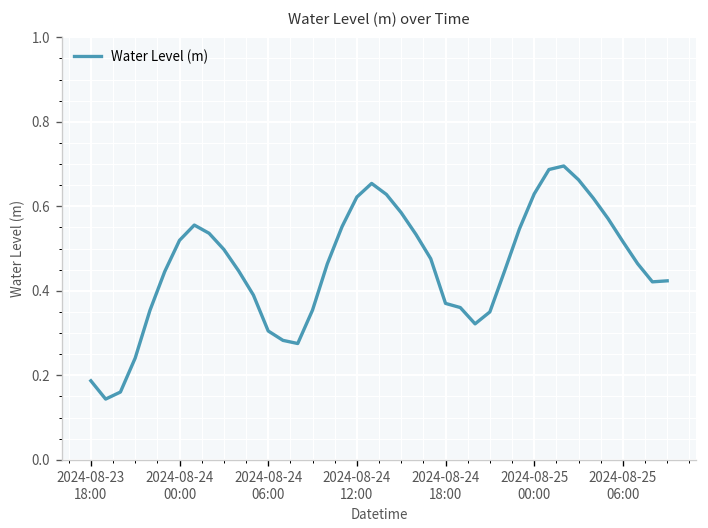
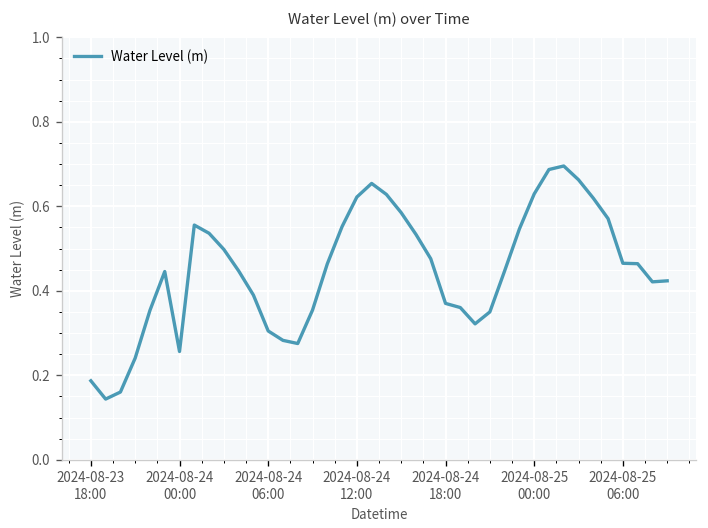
2024-08-24 00:00: 0.52 -> 0.26
2024-08-25 06:00: 0.52 -> 0.47
